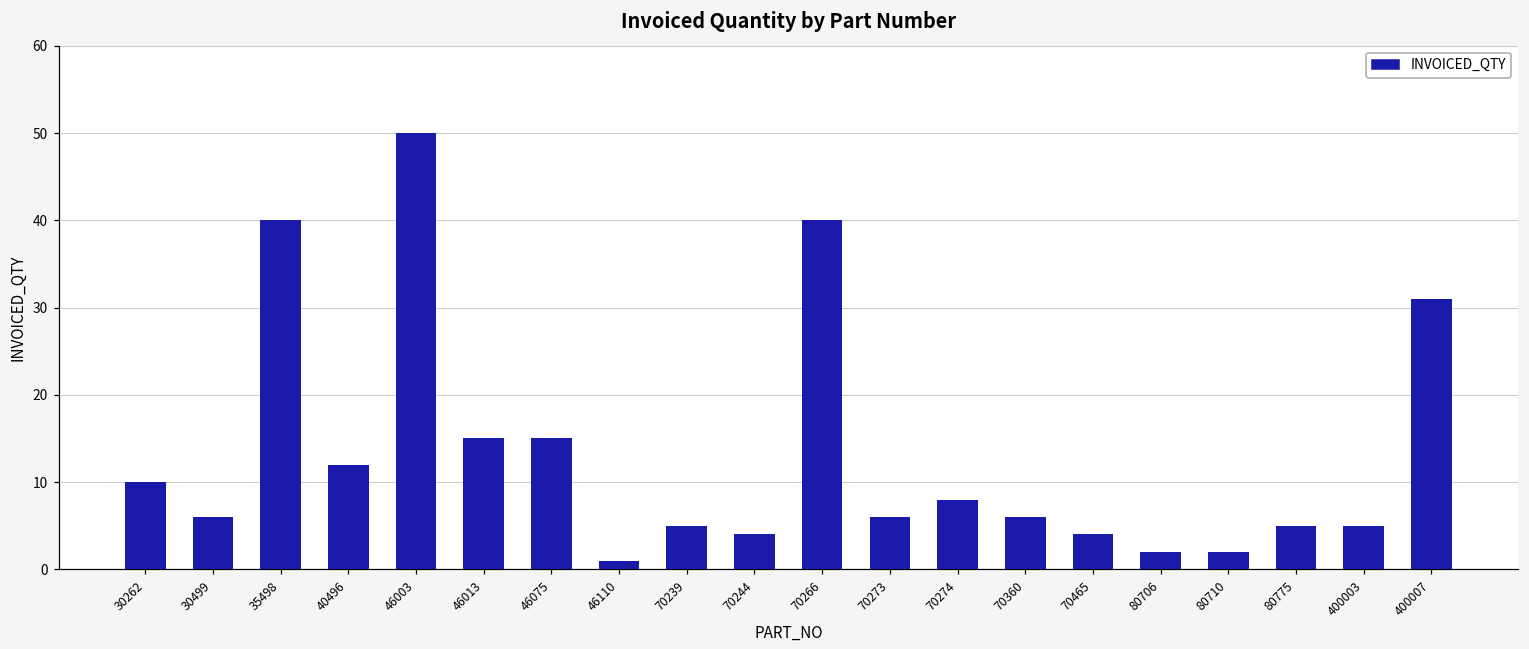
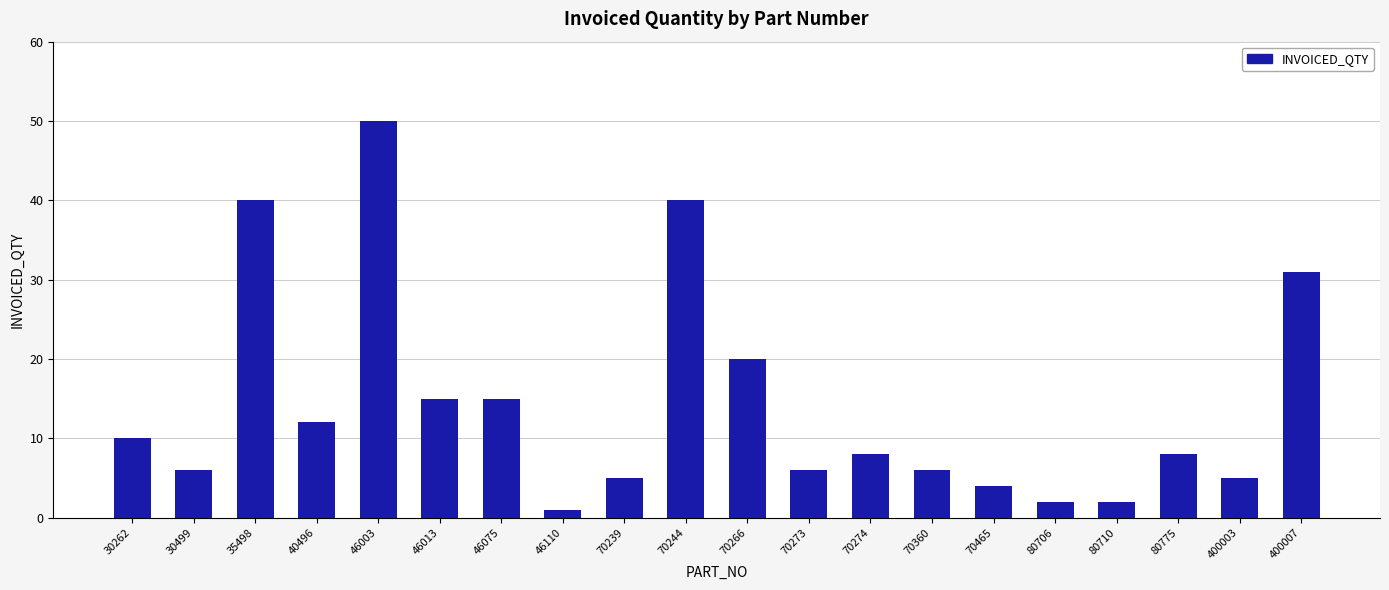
70244: 4 -> 40
70266: 40 -> 20
80775: 5 -> 8
